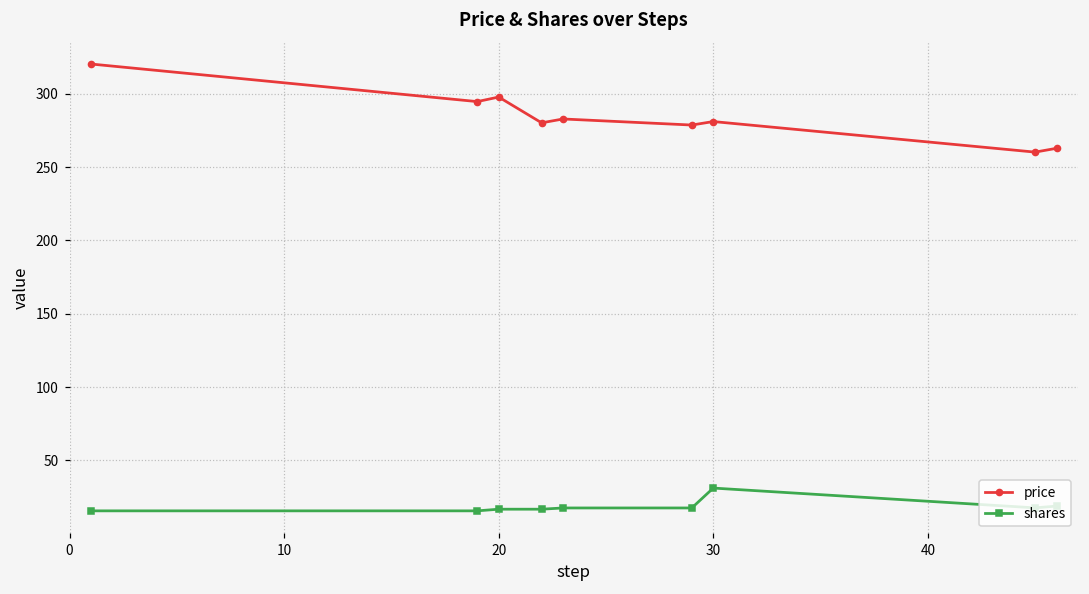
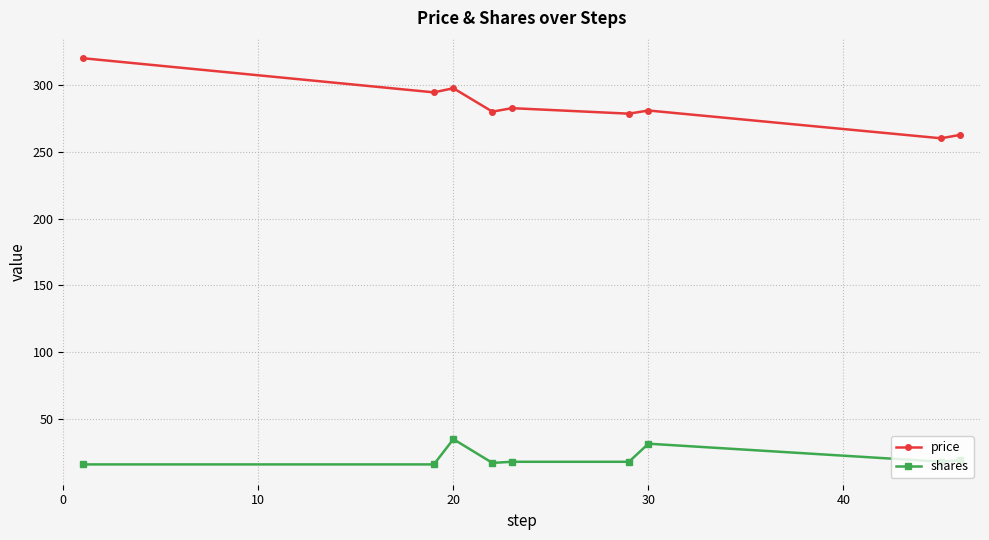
shares, 20: 17 -> 35
